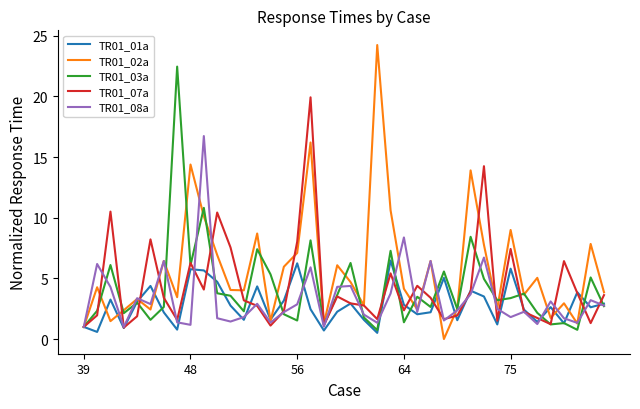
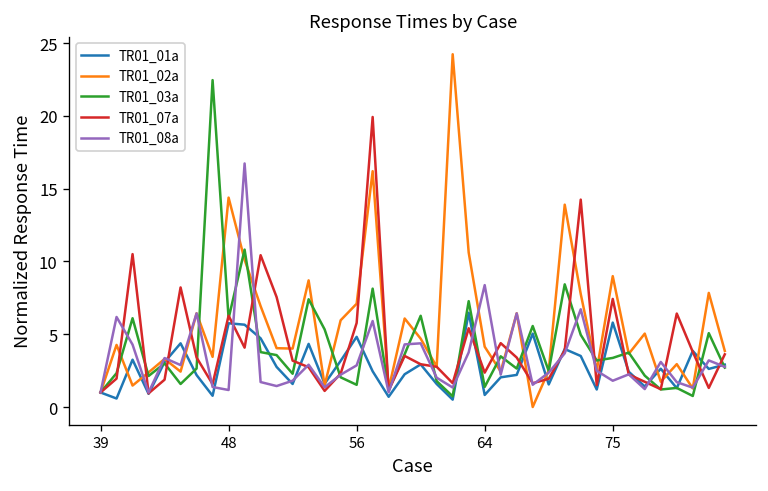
TR01_01a, 56: 6.2 -> 4.8
TR01_07a, 56: 8.0 -> 5.8
TR01_01a, 64: 2.8 -> 0.8
